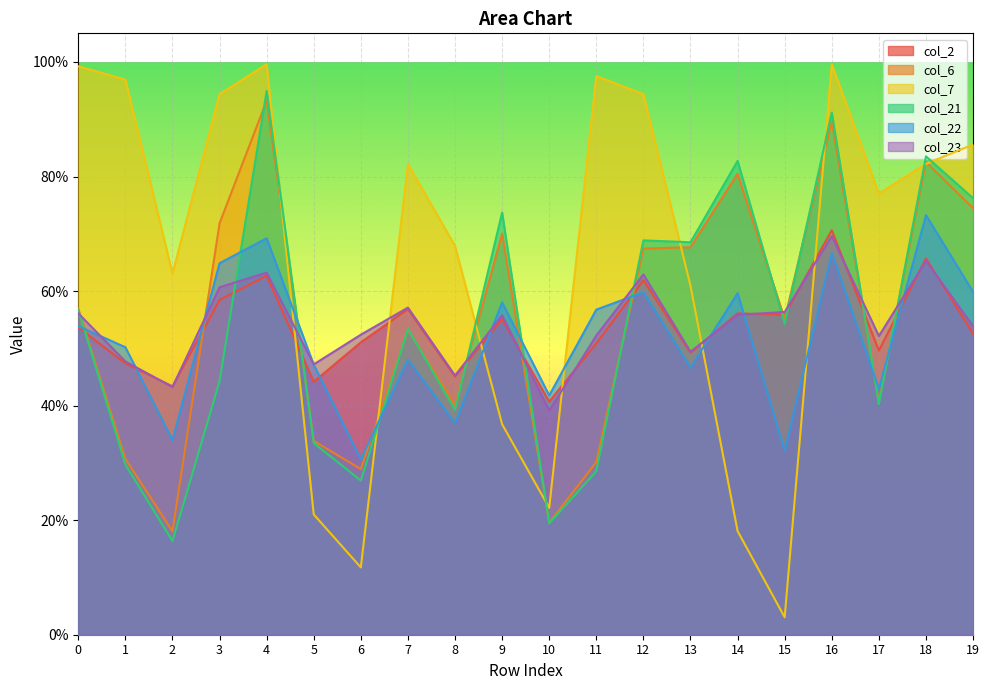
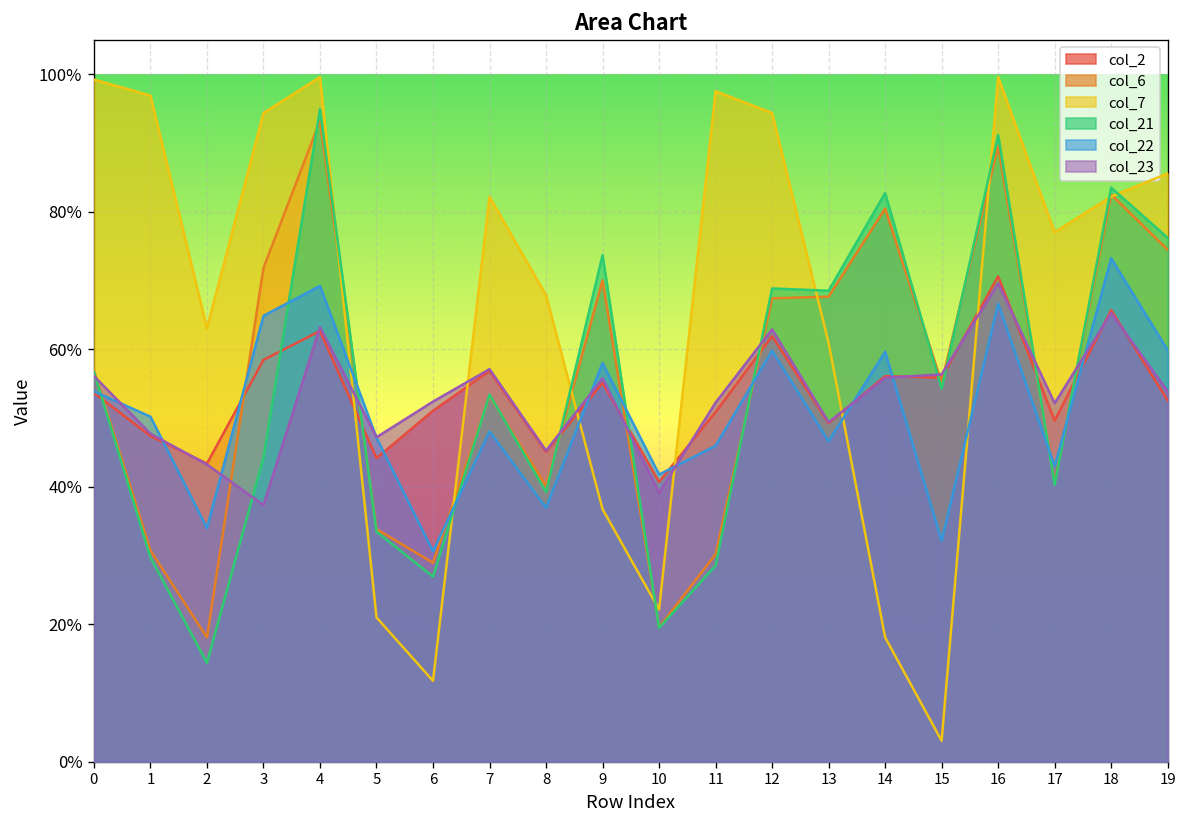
col_21, 2: 16% -> 14%
col_23, 3: 61% -> 37%
col_22, 11: 57% -> 46%
